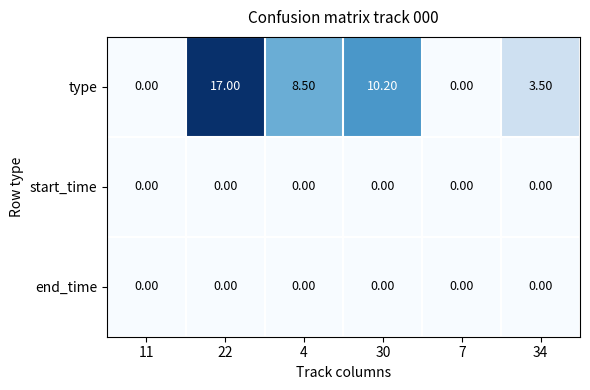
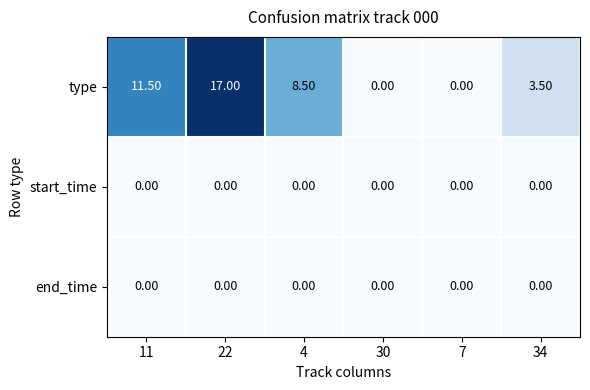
type, 11: 0.00 -> 11.50
type, 30: 10.20 -> 0.00
